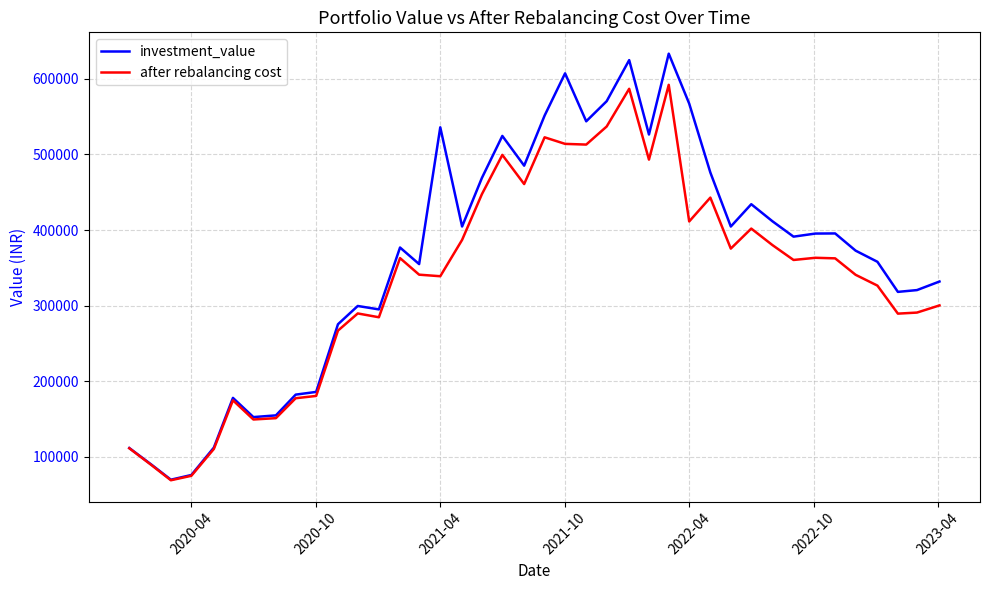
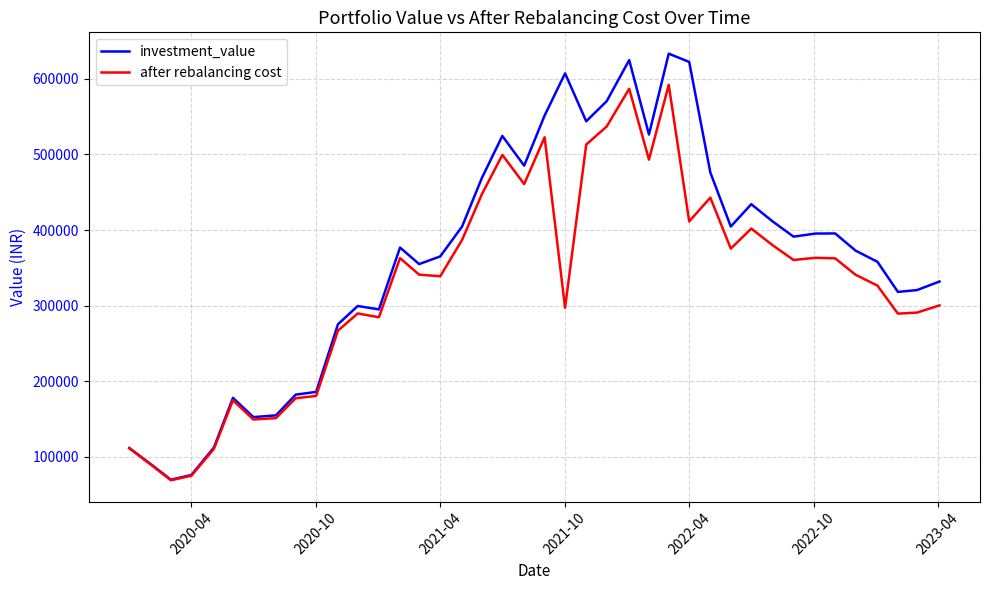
investment_value, 2021-04: 540000 -> 370000
after rebalancing cost, 2021-10: 510000 -> 300000
investment_value, 2022-04: 570000 -> 620000
